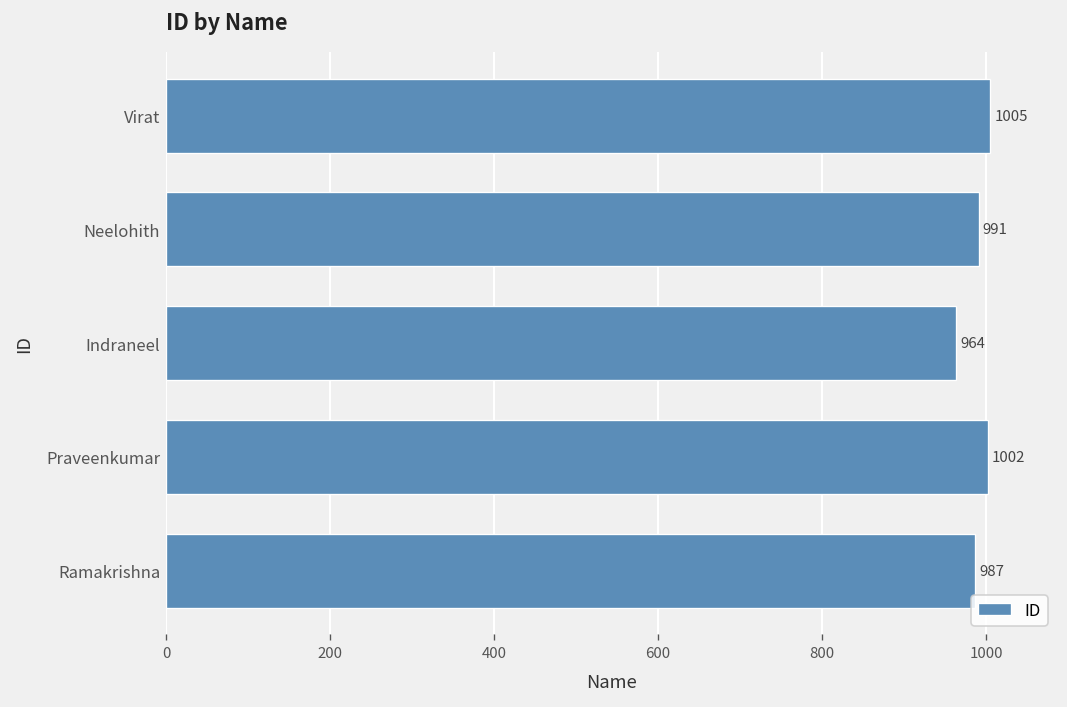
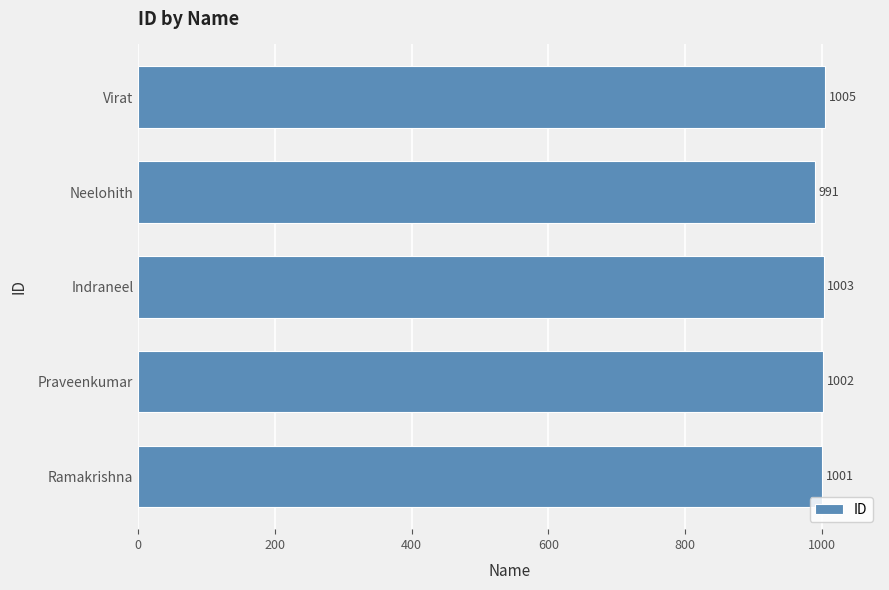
Indraneel: 964 -> 1003
Ramakrishna: 987 -> 1001
